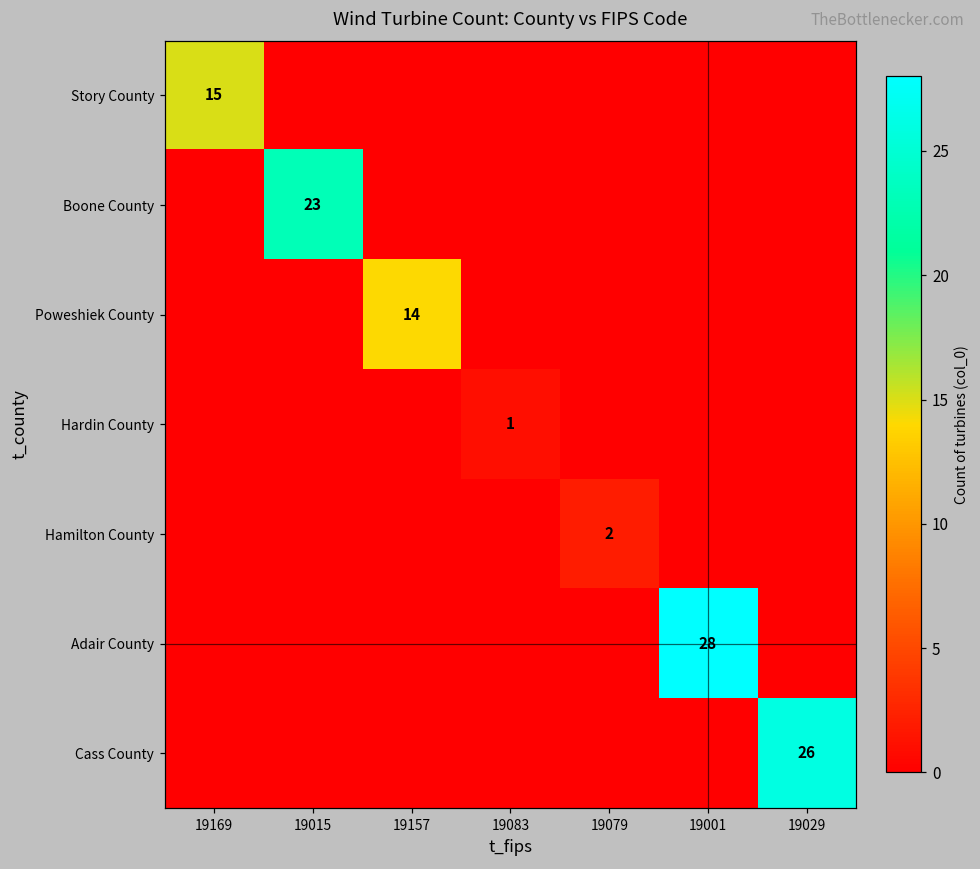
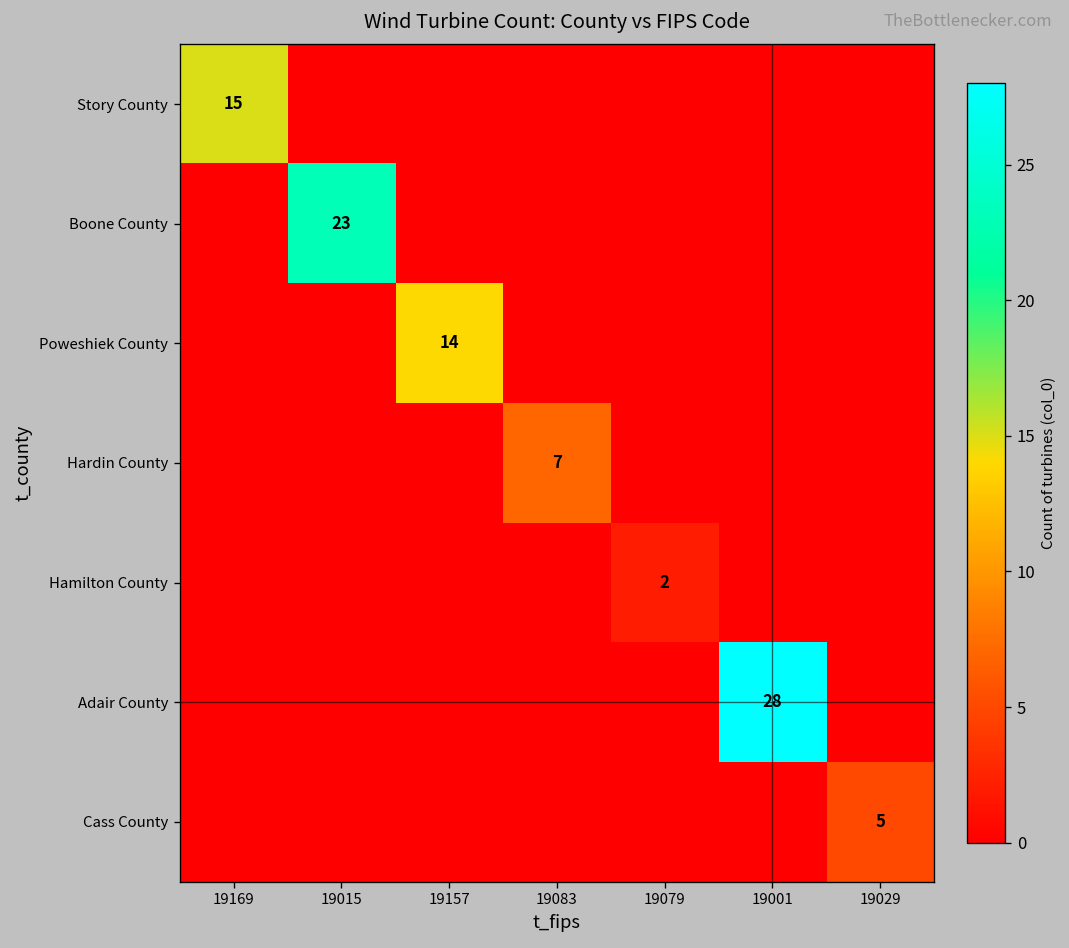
Hardin County, 19083: 1 -> 7
Cass County, 19029: 26 -> 5
